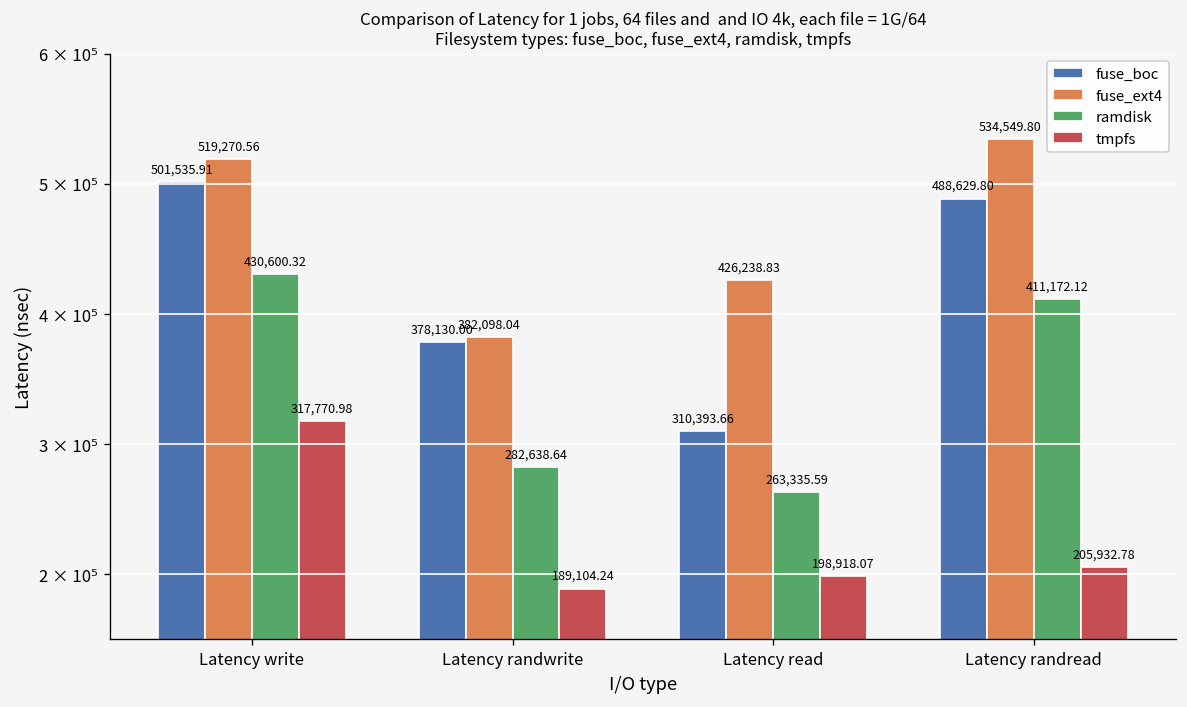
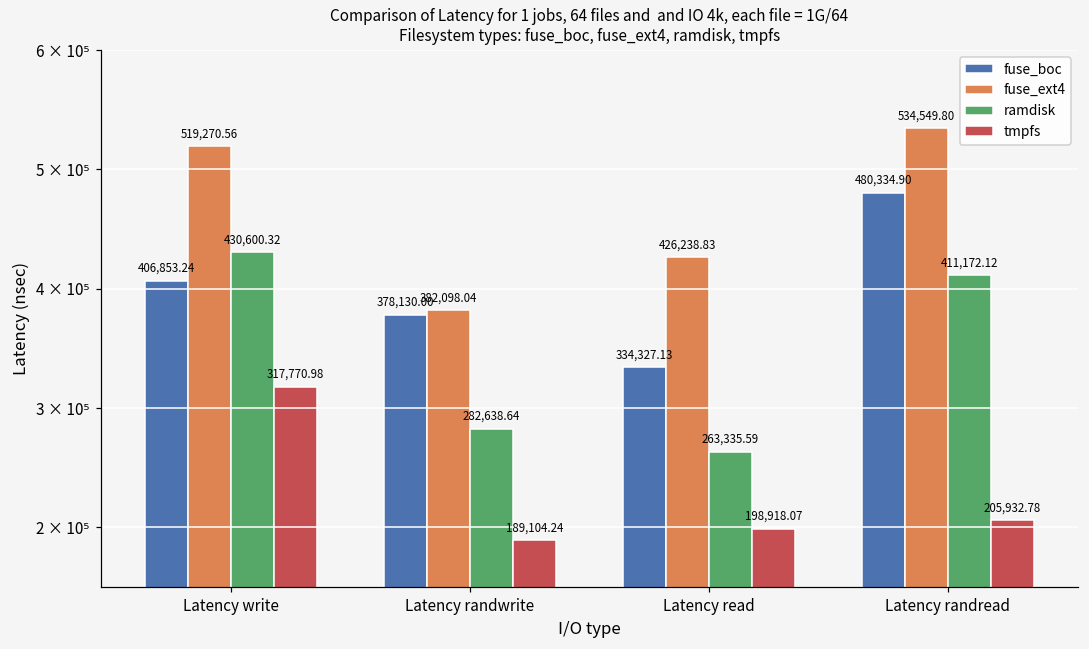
fuse_boc, Latency write: 501,535.91 -> 406,853.24
fuse_boc, Latency read: 310,393.66 -> 334,327.13
fuse_boc, Latency randread: 488,629.80 -> 480,334.90
